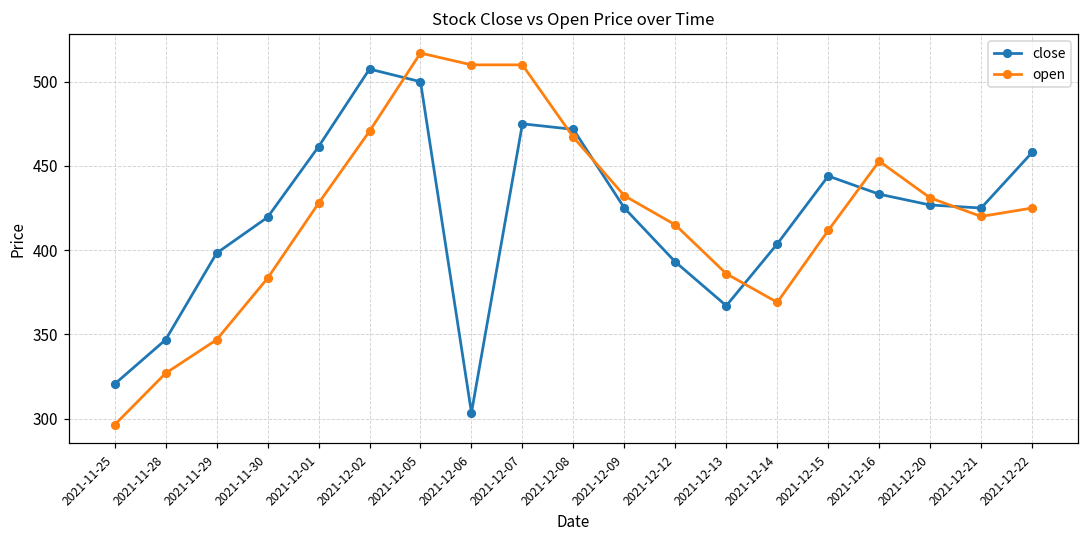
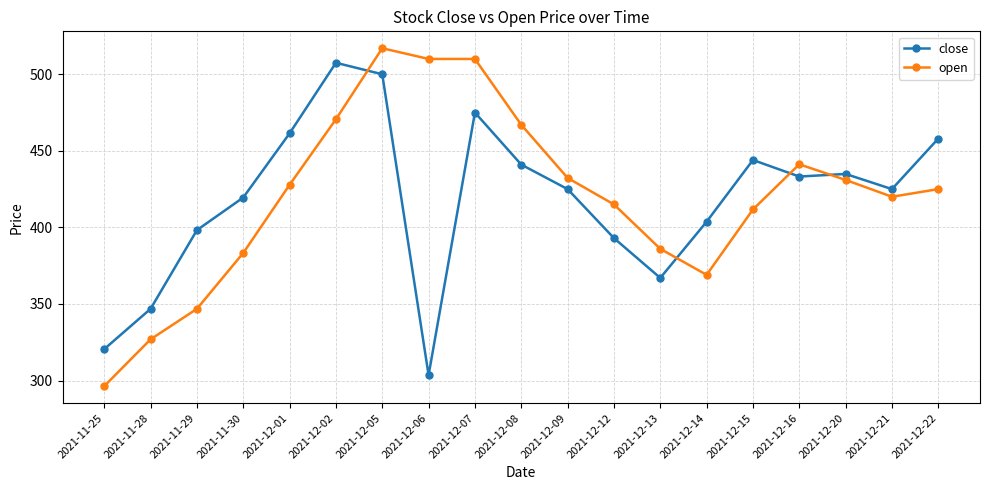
close, 2021-12-08: 472 -> 441
open, 2021-12-16: 453 -> 441
close, 2021-12-20: 427 -> 435
